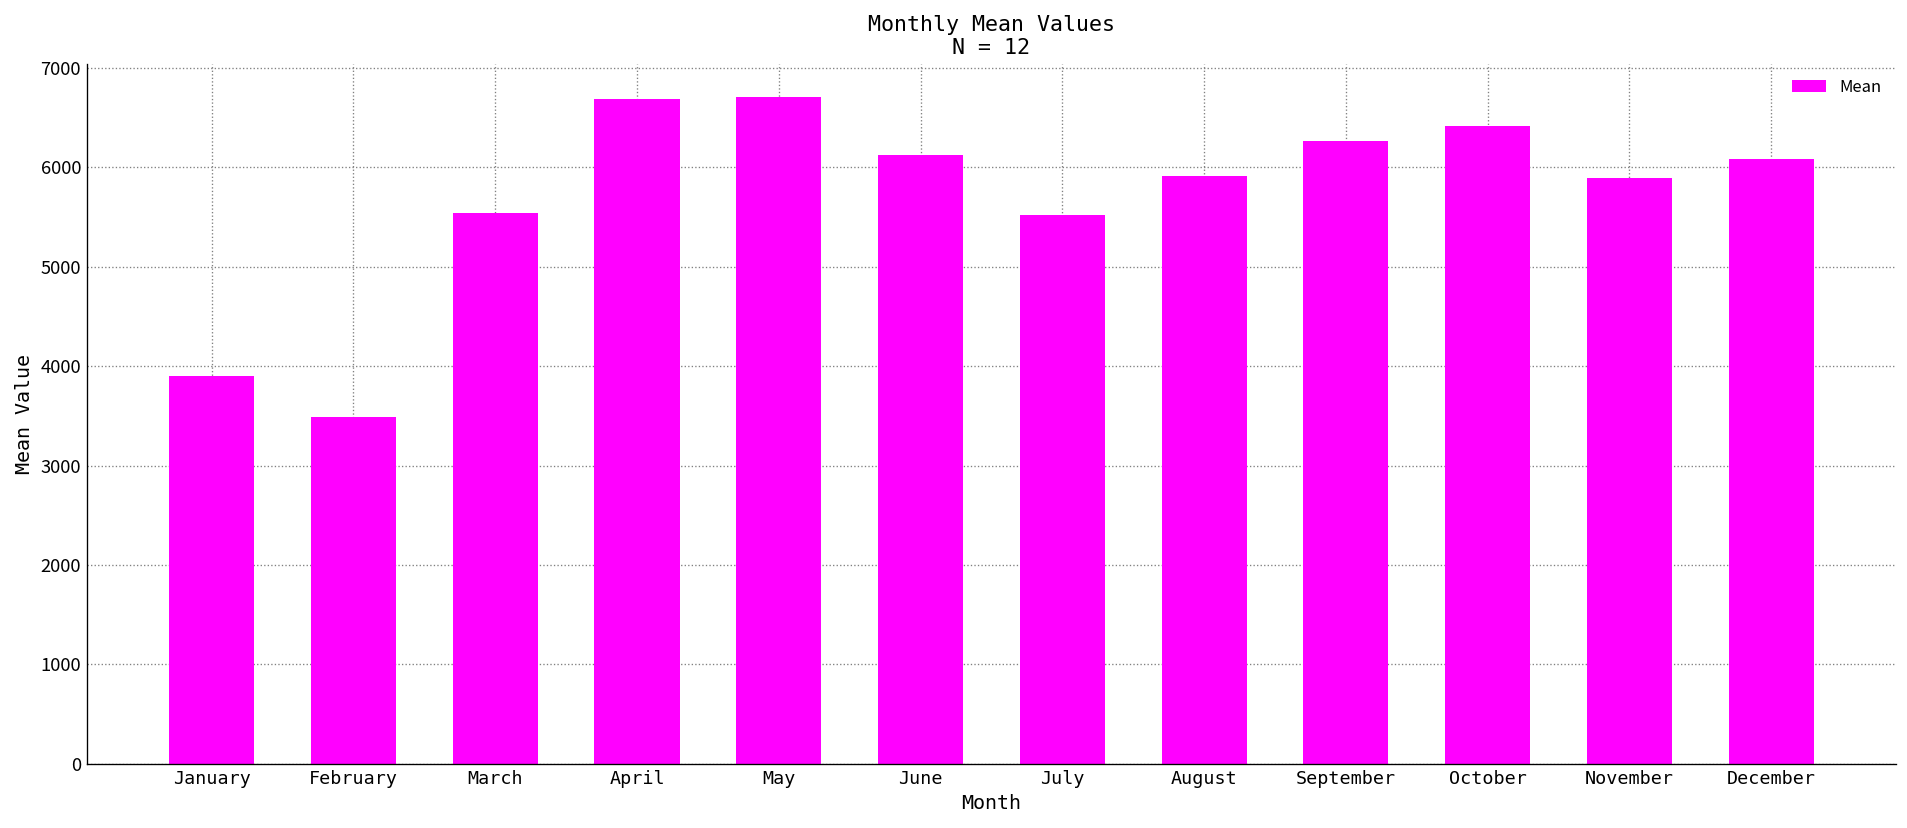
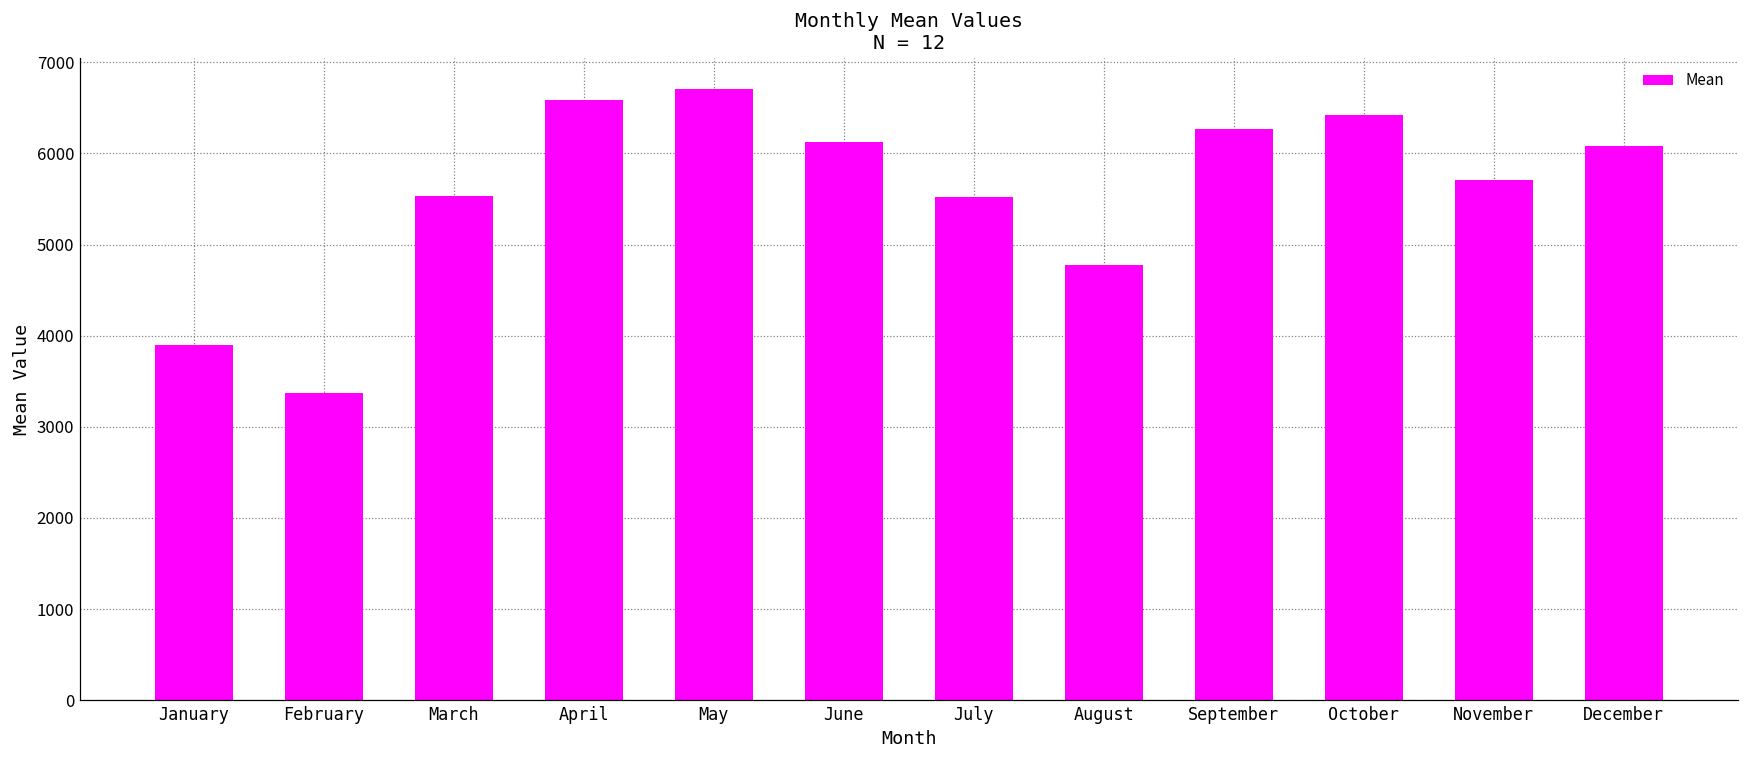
February: 3500 -> 3400
April: 6700 -> 6600
August: 5900 -> 4800
November: 5900 -> 5700
